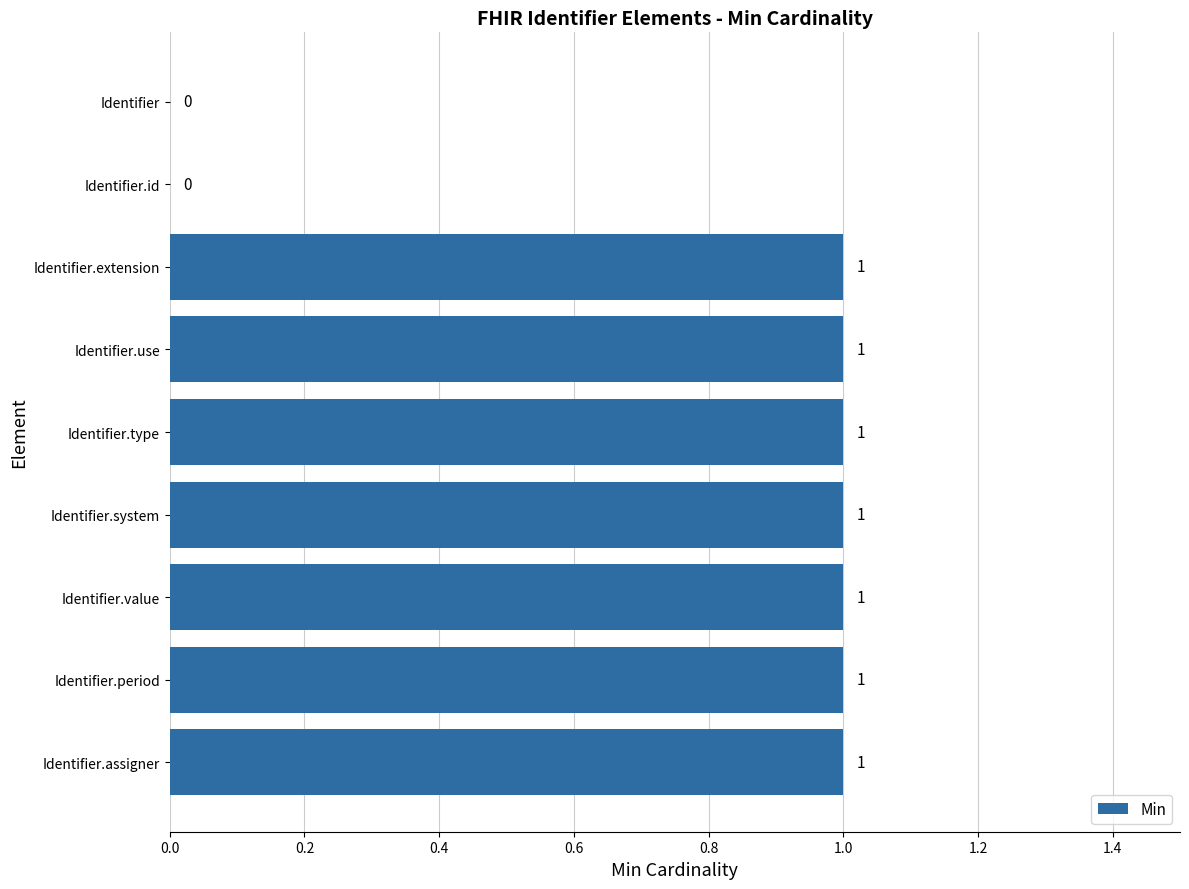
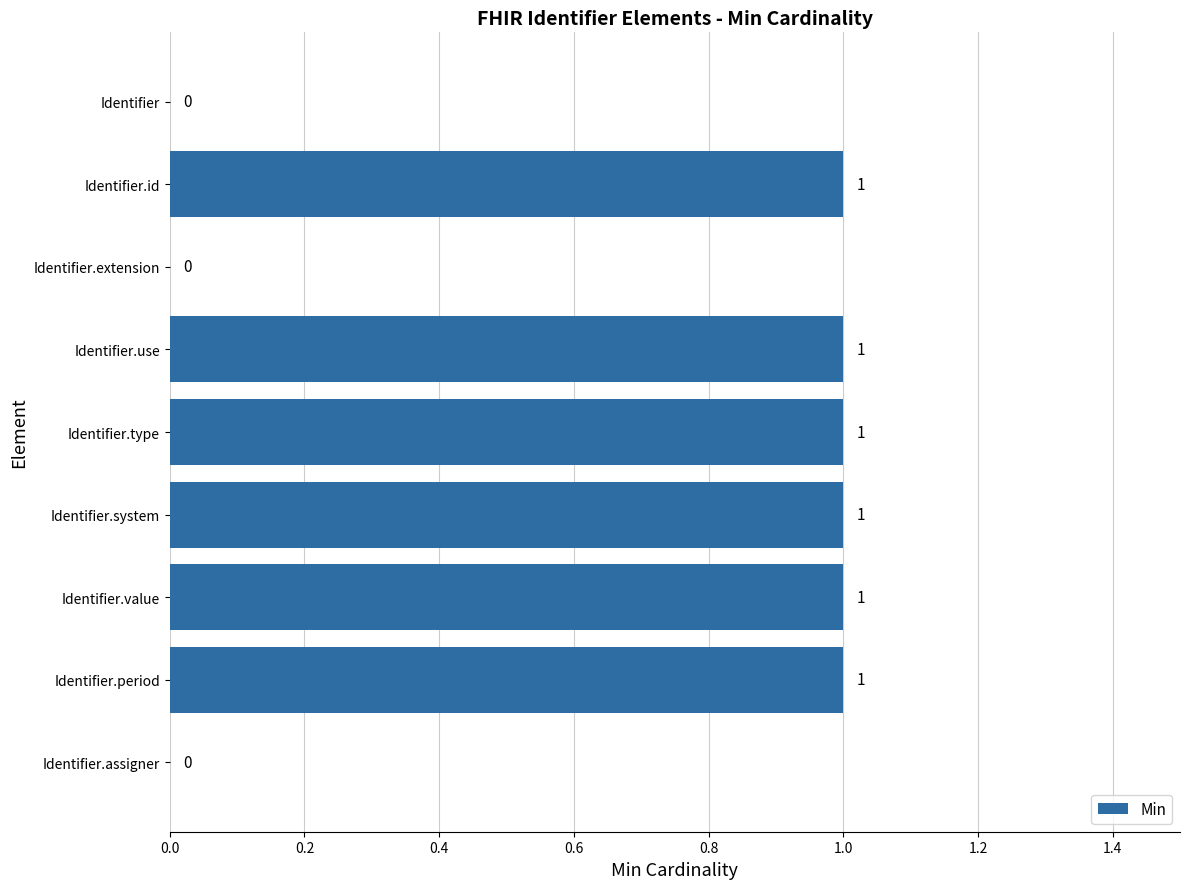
Identifier.id: 0 -> 1
Identifier.extension: 1 -> 0
Identifier.assigner: 1 -> 0
